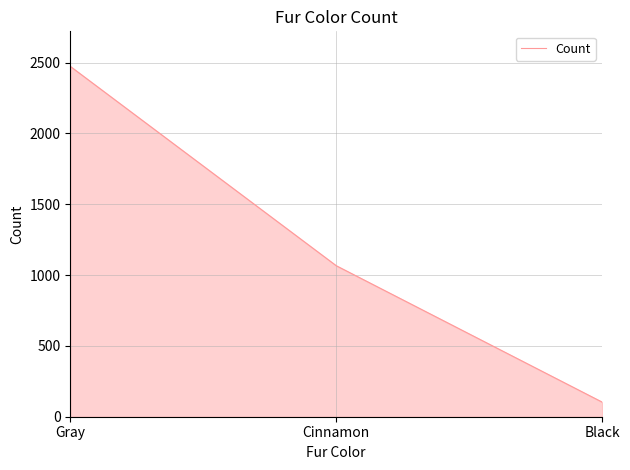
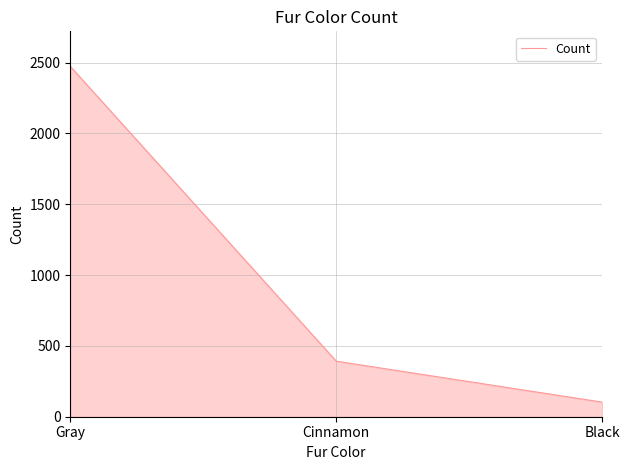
Cinnamon: 1070 -> 390
